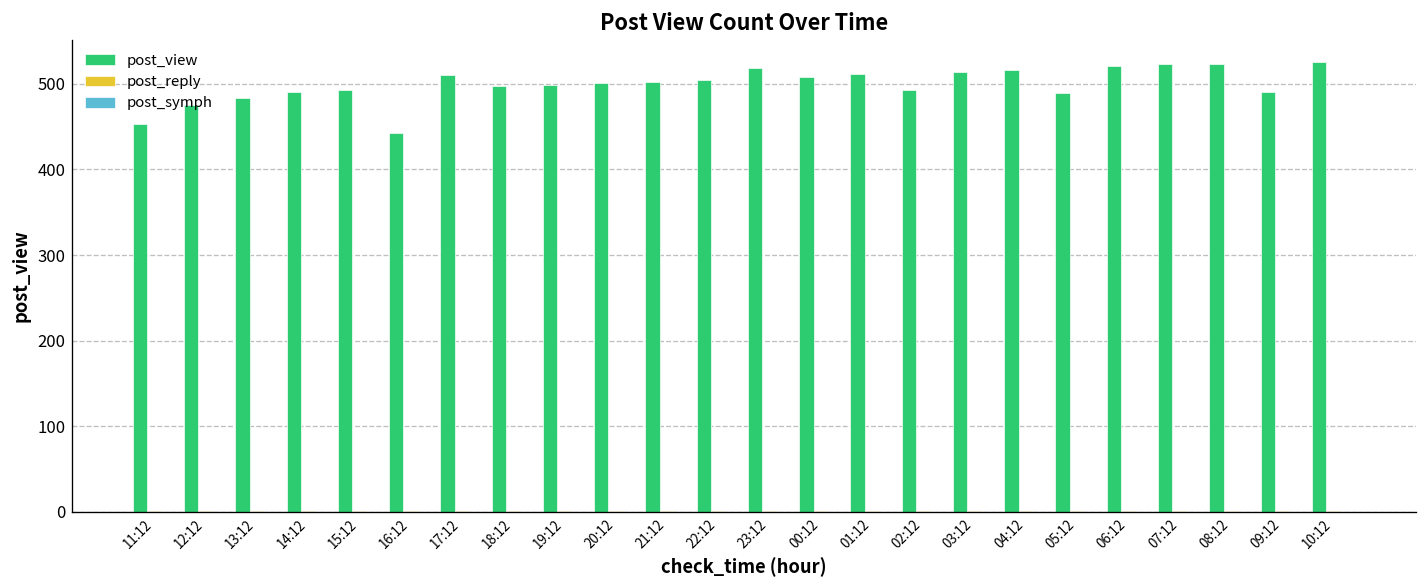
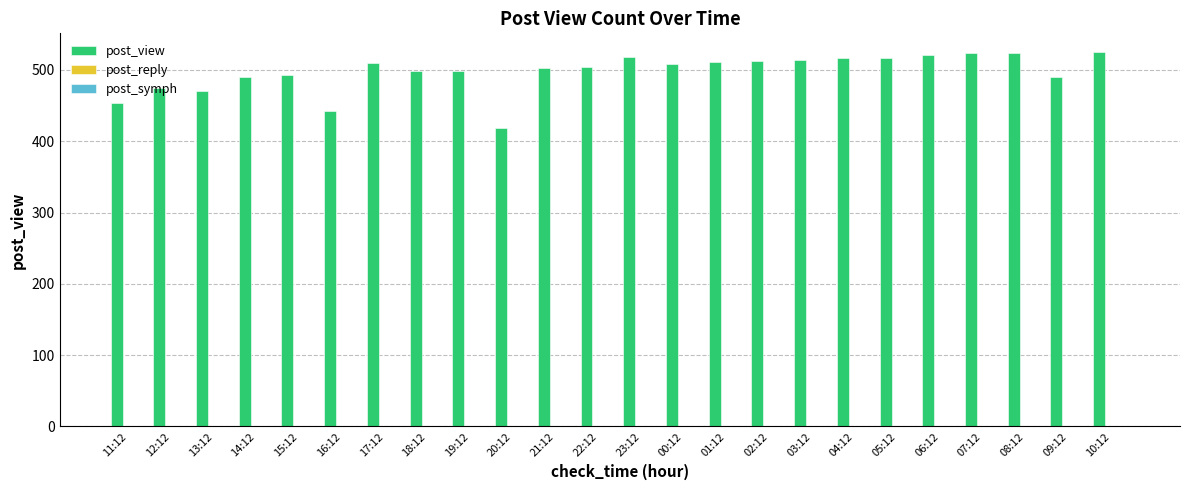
post_view, 13:12: 480 -> 470
post_view, 20:12: 500 -> 420
post_view, 02:12: 490 -> 510
post_view, 05:12: 490 -> 520
